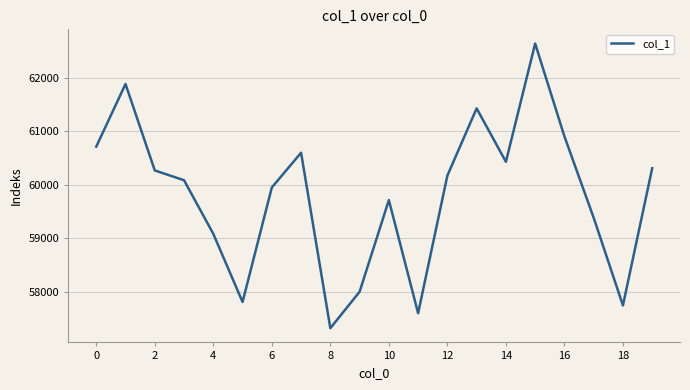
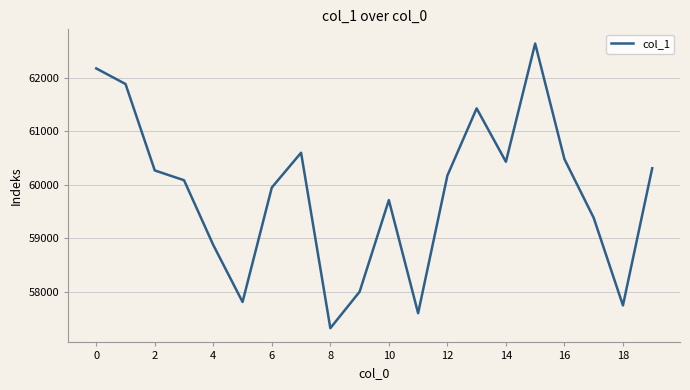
0: 60700 -> 62200
4: 59100 -> 58900
16: 60900 -> 60500
